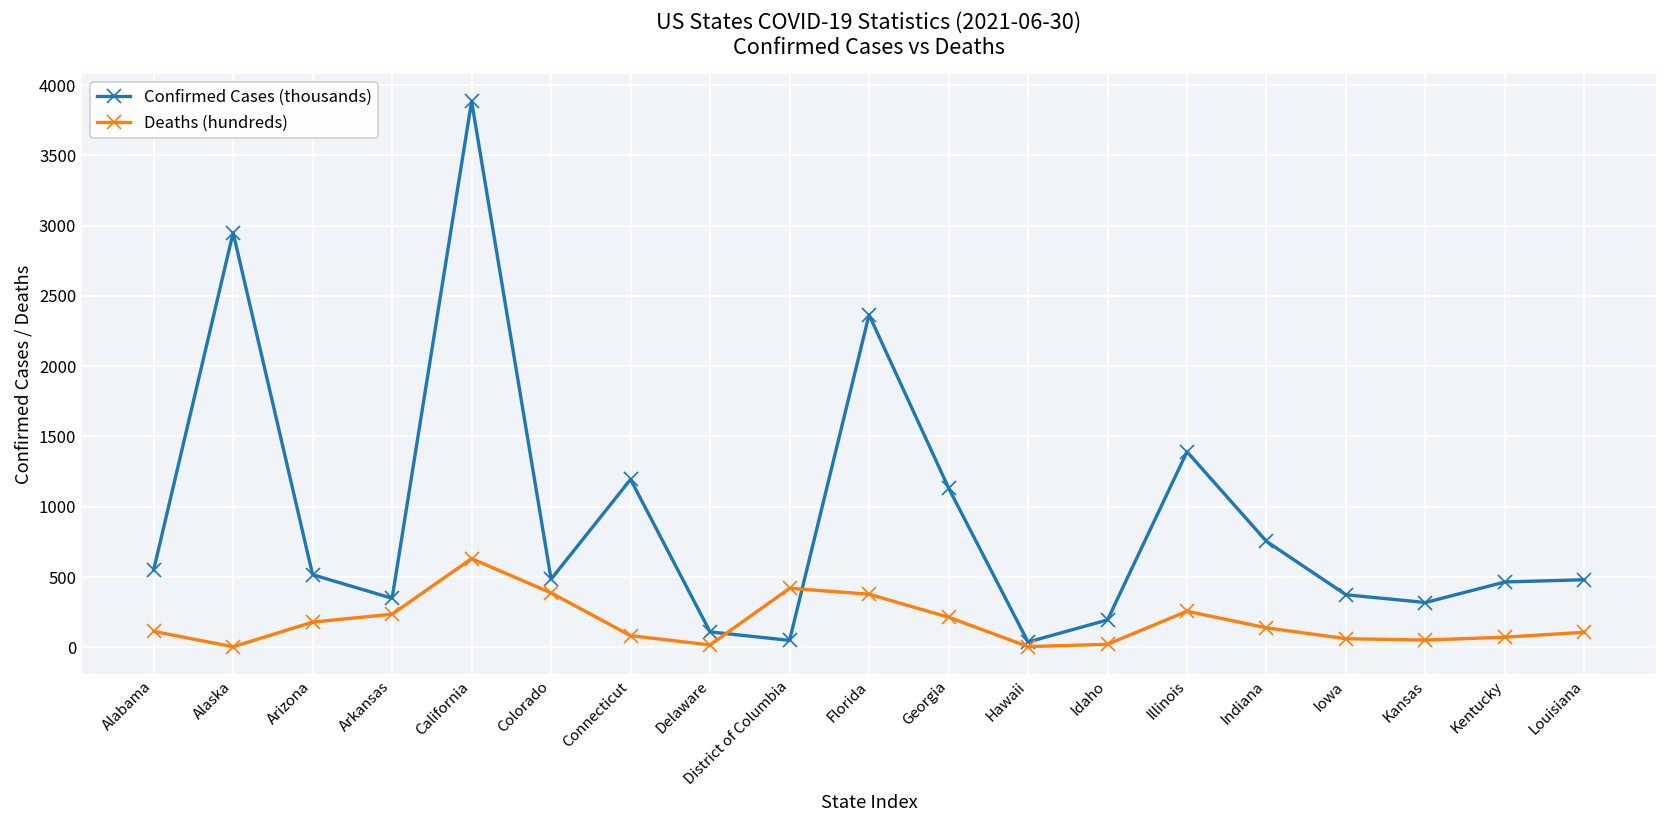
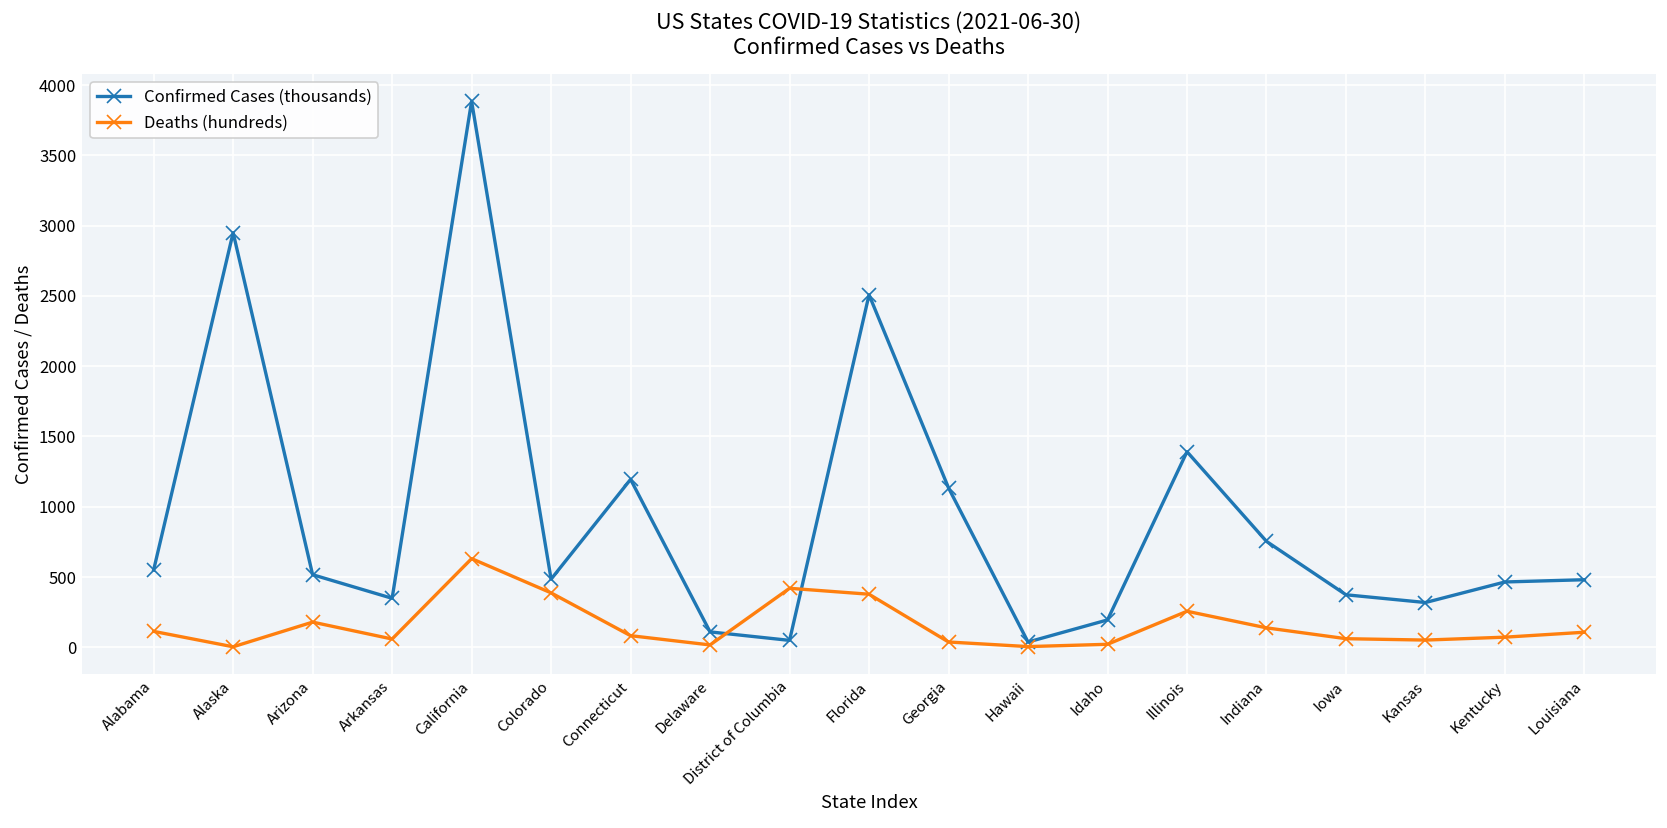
Deaths (hundreds), Arkansas: 240 -> 60
Confirmed Cases (thousands), Florida: 2370 -> 2510
Deaths (hundreds), Georgia: 210 -> 40
